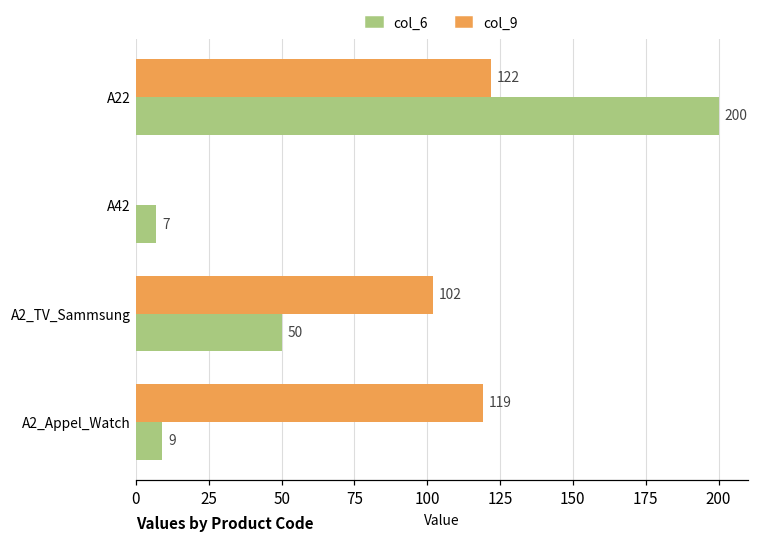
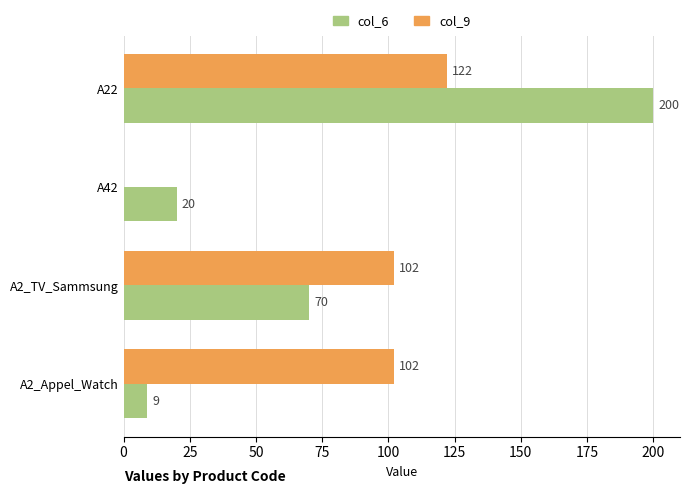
col_6, A42: 7 -> 20
col_6, A2_TV_Sammsung: 50 -> 70
col_9, A2_Appel_Watch: 119 -> 102
